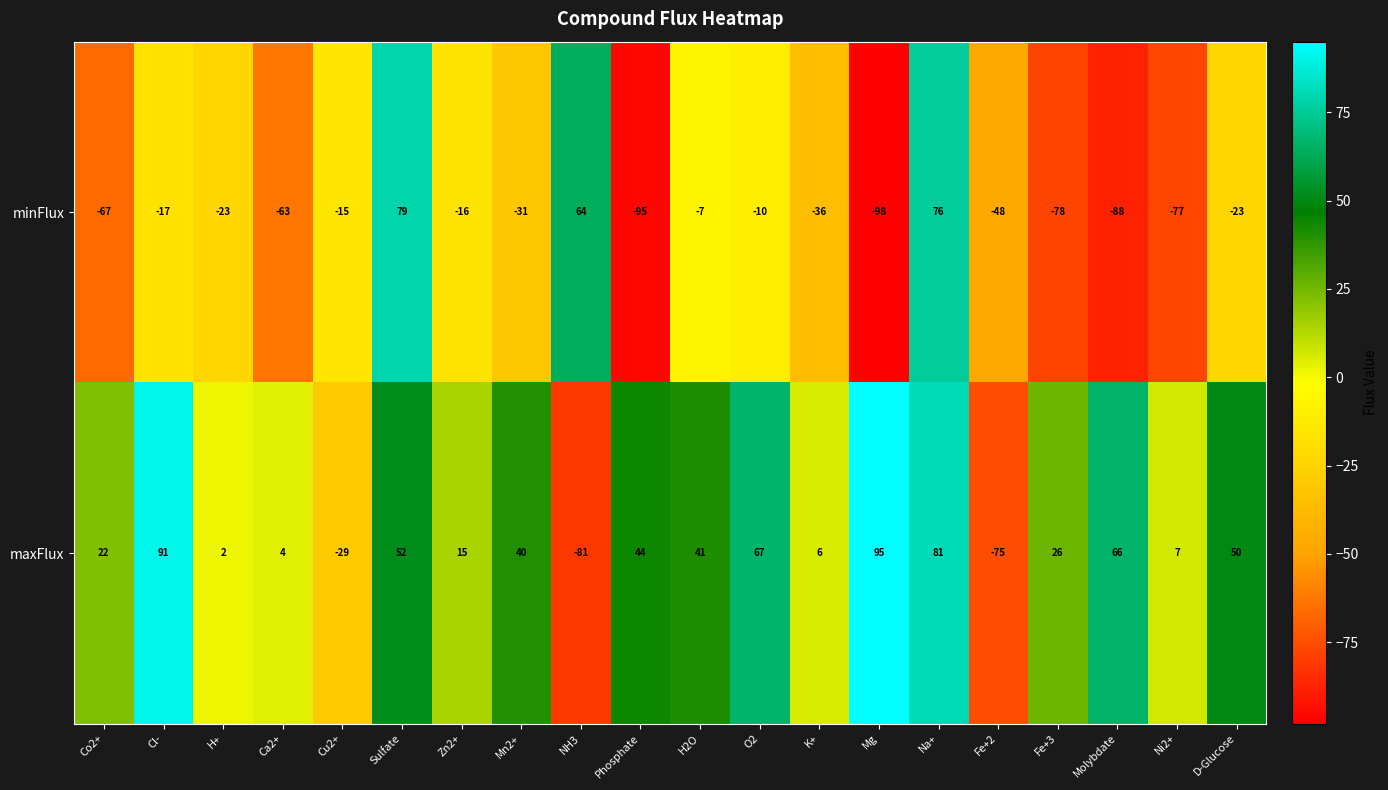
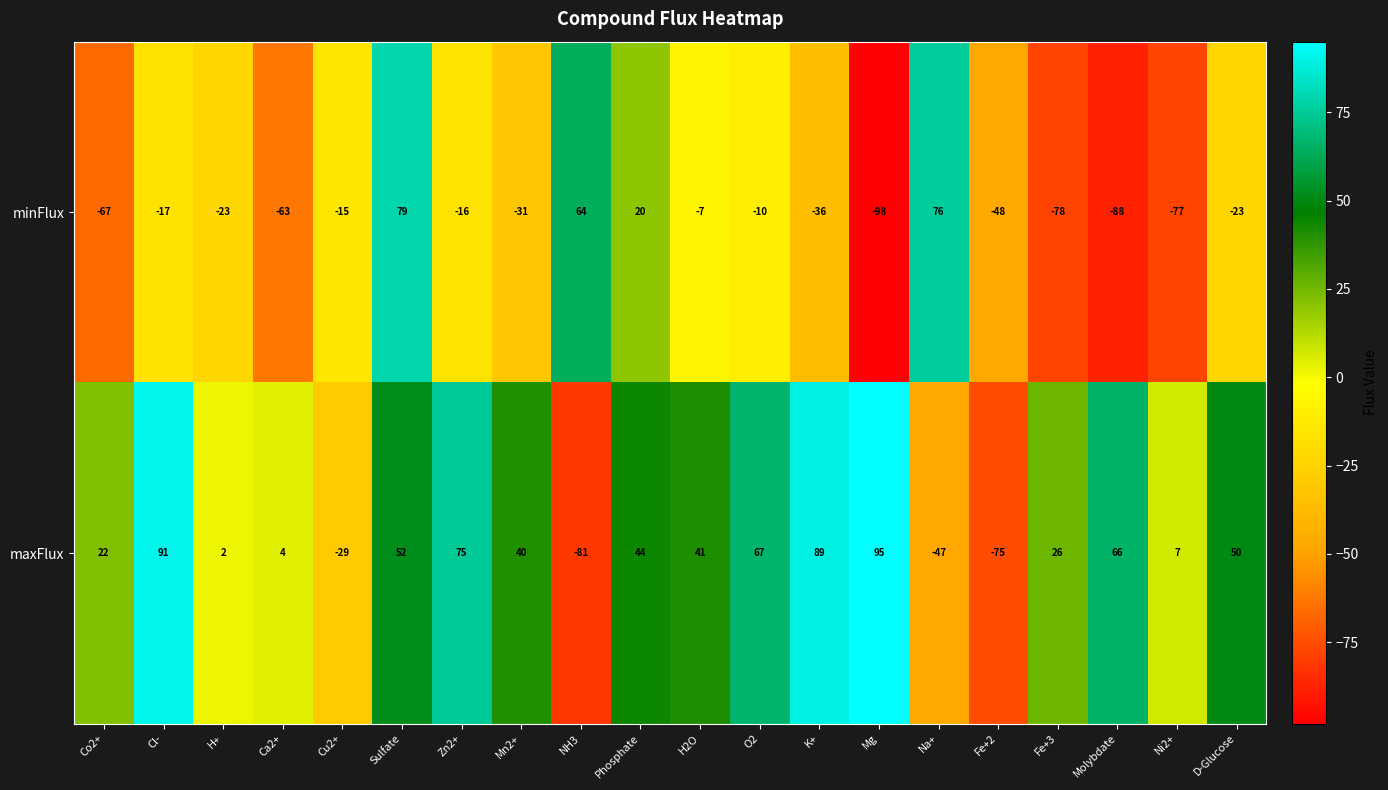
minFlux, Phosphate: -95 -> 20
maxFlux, Zn2+: 15 -> 75
maxFlux, K+: 6 -> 89
maxFlux, Na+: 81 -> -47
